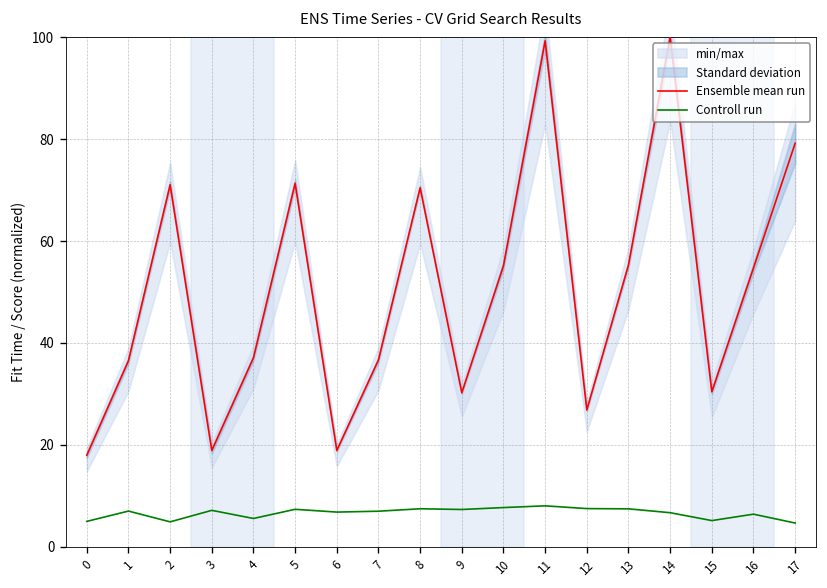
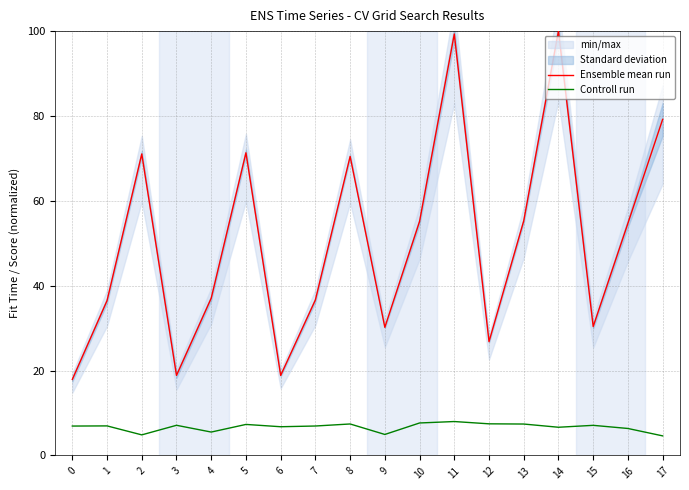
Controll run, 0: 5 -> 7
Controll run, 9: 7 -> 5
Controll run, 15: 5 -> 7
